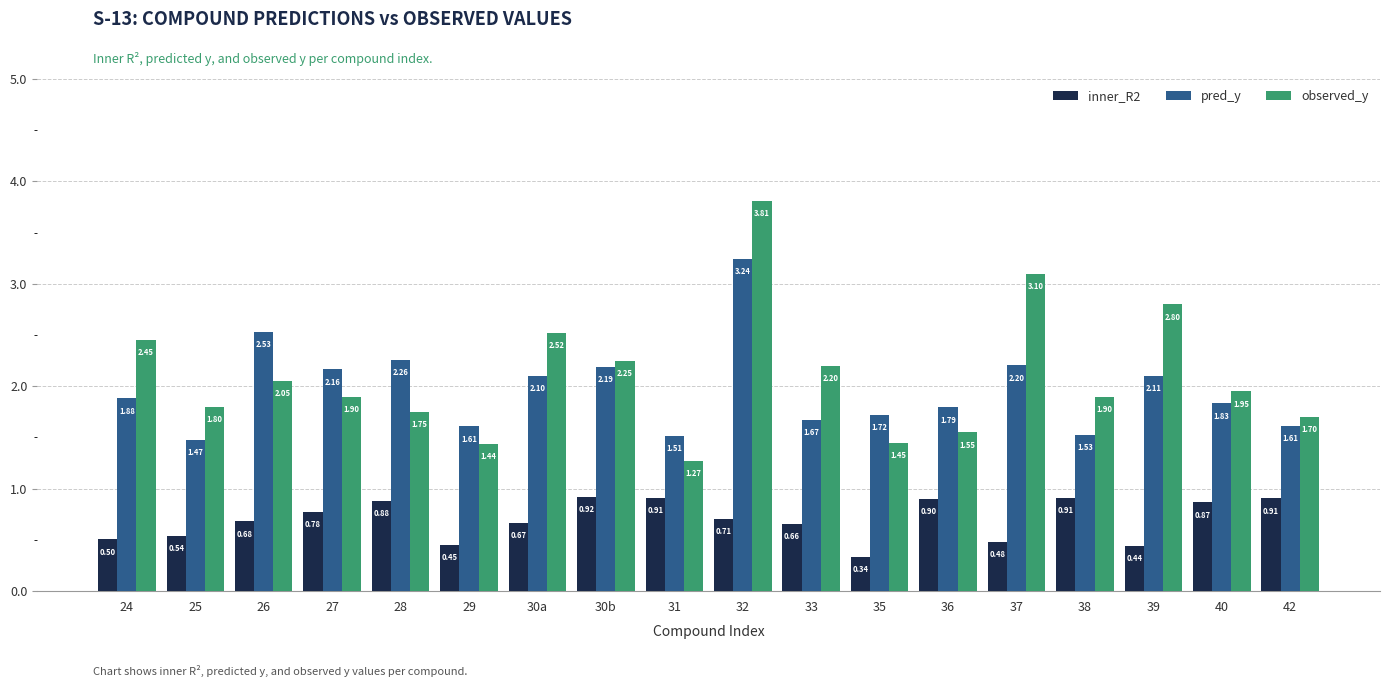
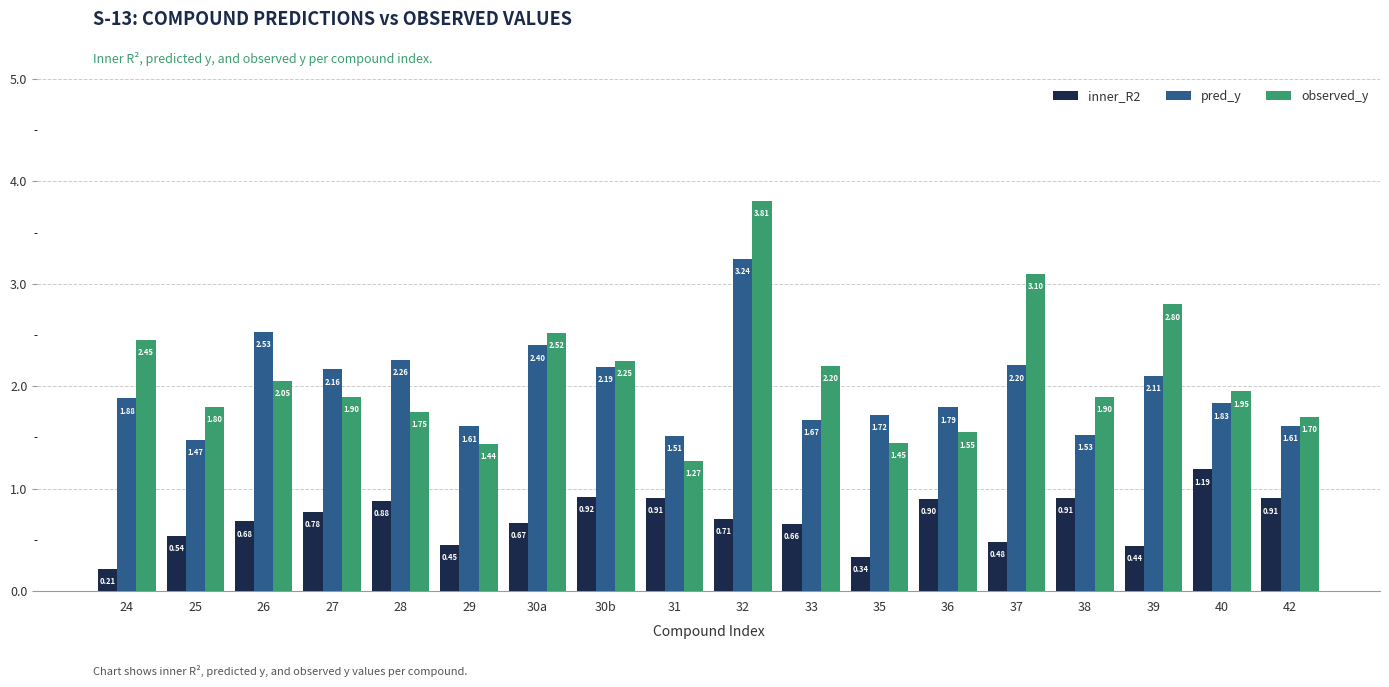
inner_R2, 24: 0.50 -> 0.21
pred_y, 30a: 2.10 -> 2.40
inner_R2, 40: 0.87 -> 1.19
